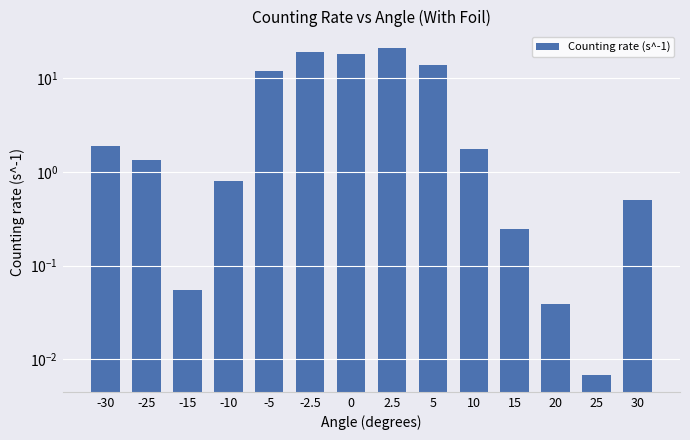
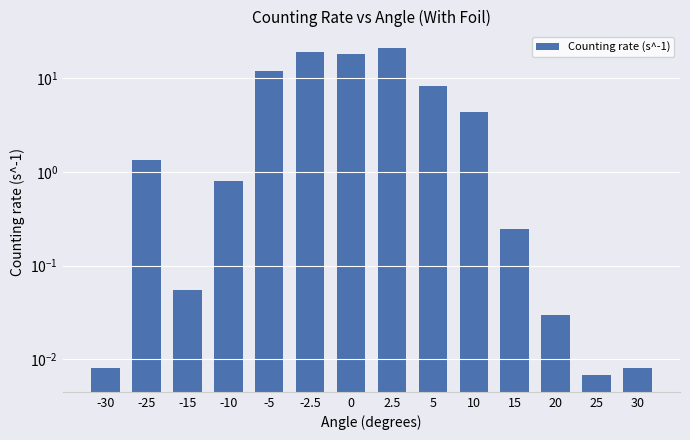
-30: 1.9 -> 0.008
5: 14 -> 8
10: 1.8 -> 4
20: 0.038 -> 0.029
30: 0.5 -> 0.008
